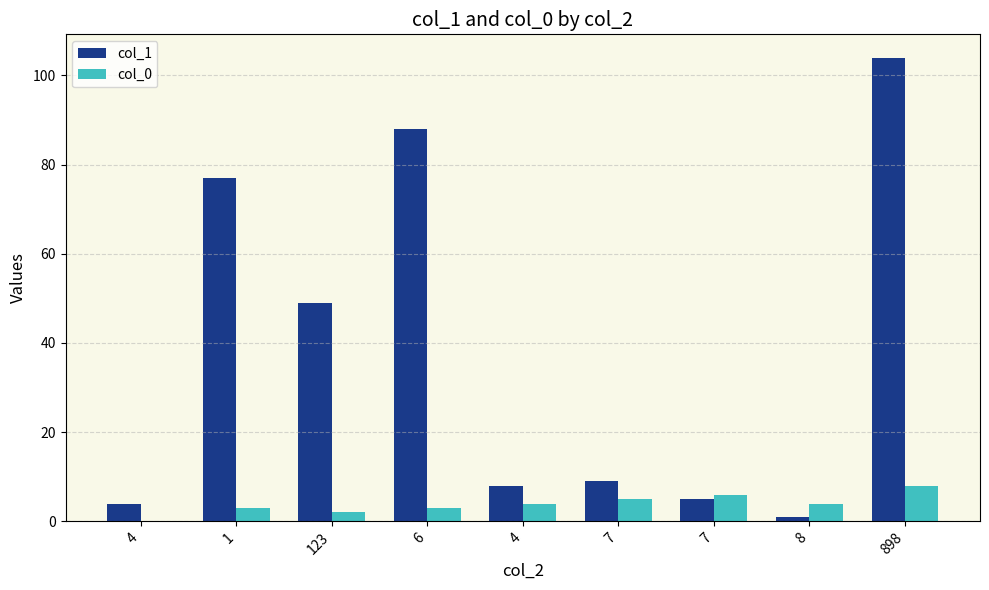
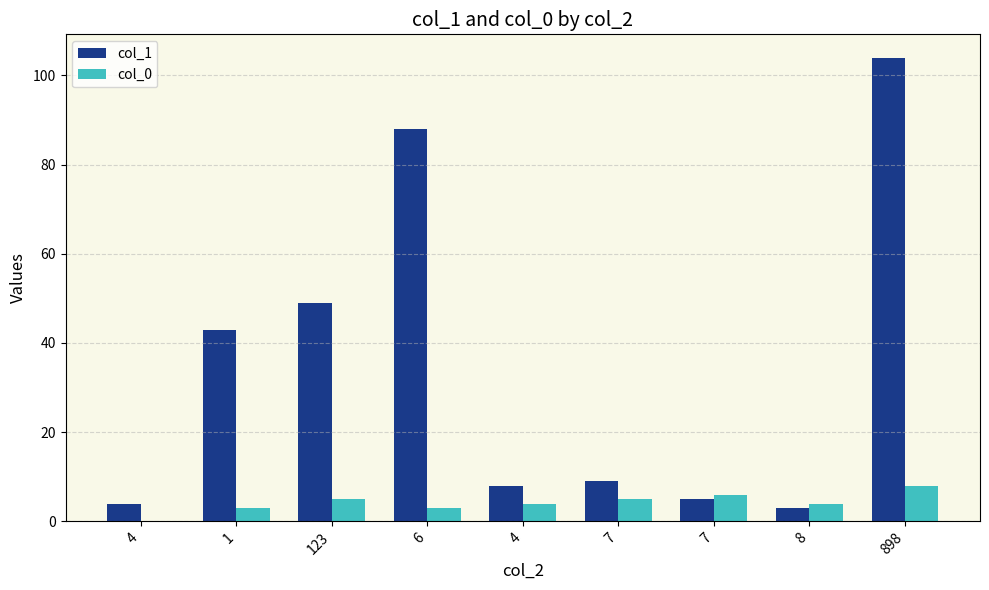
col_1, 1: 77 -> 43
col_0, 123: 2 -> 5
col_1, 8: 1 -> 3
